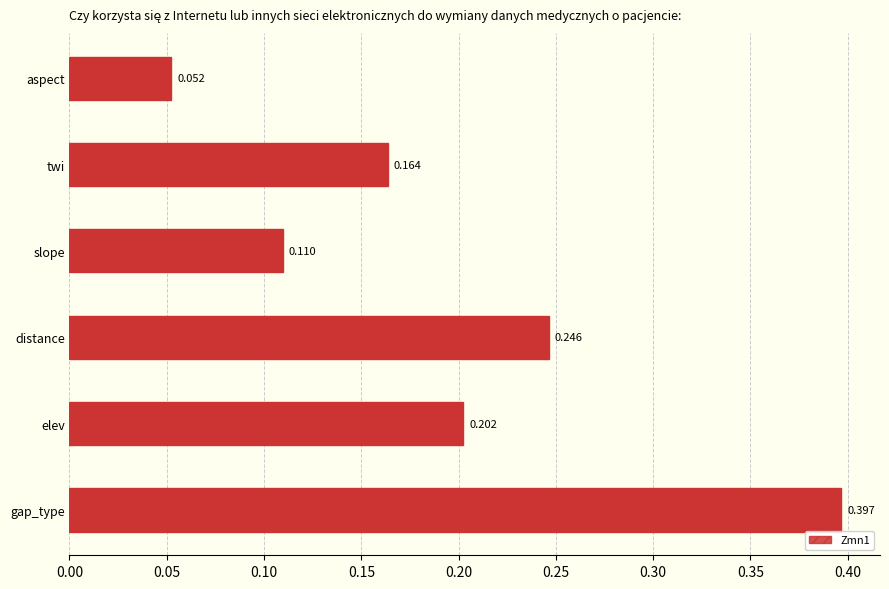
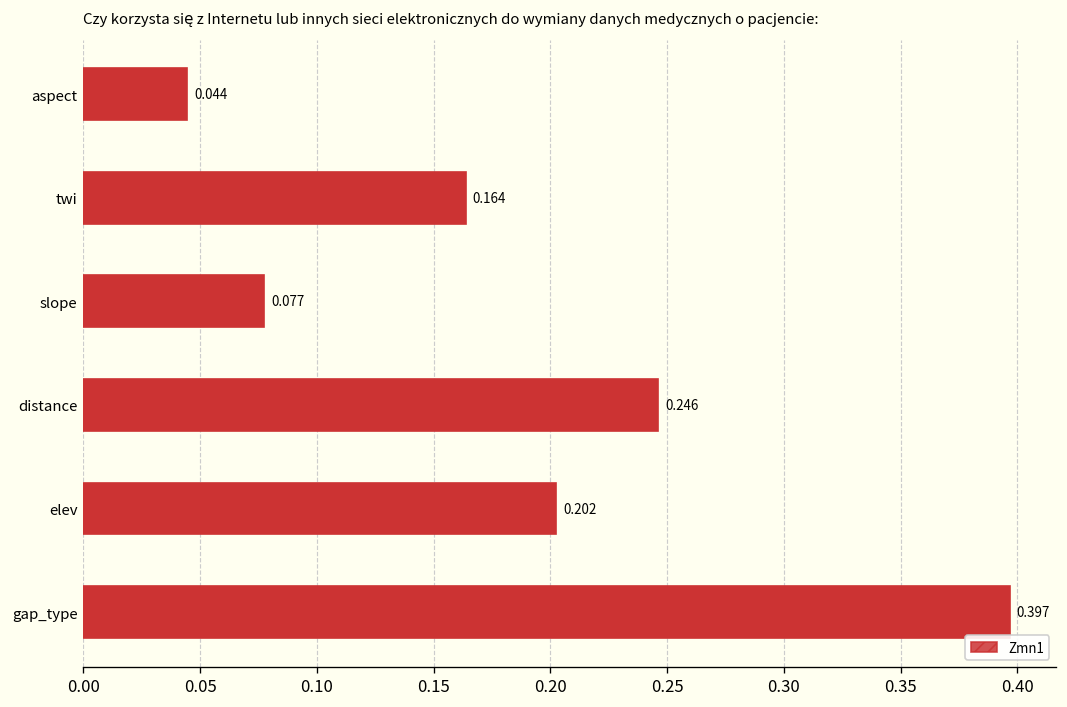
aspect: 0.052 -> 0.044
slope: 0.110 -> 0.077
